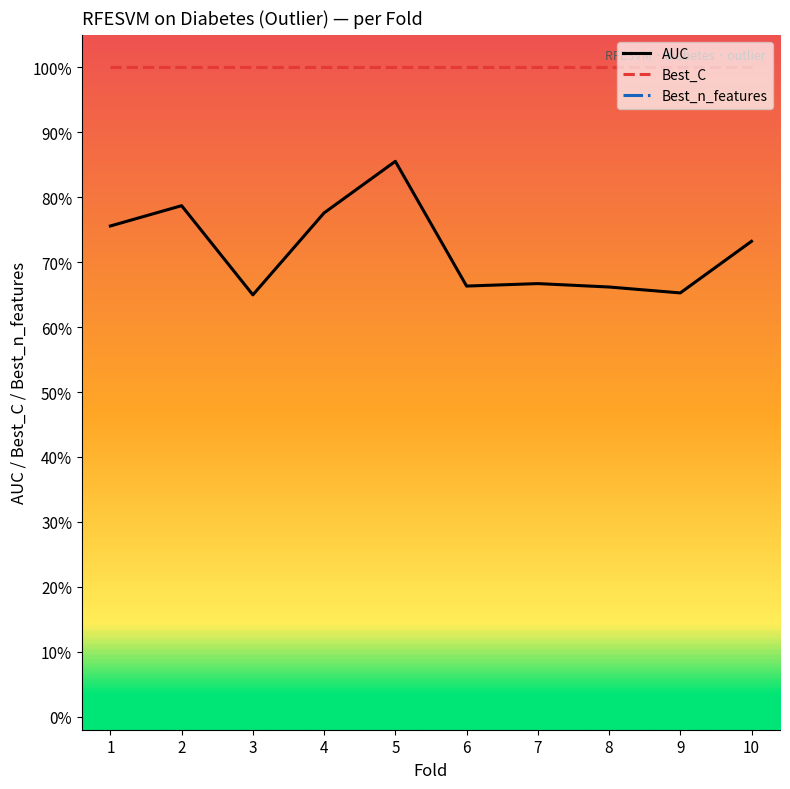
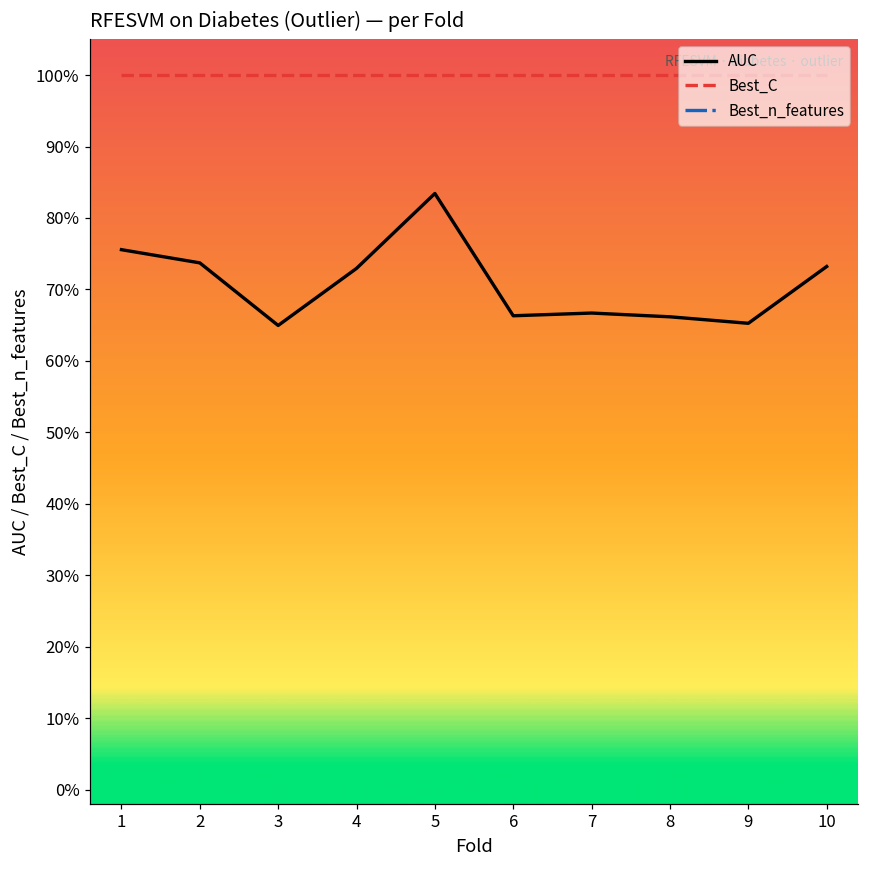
AUC, 2: 79% -> 74%
AUC, 4: 78% -> 73%
AUC, 5: 86% -> 83%
